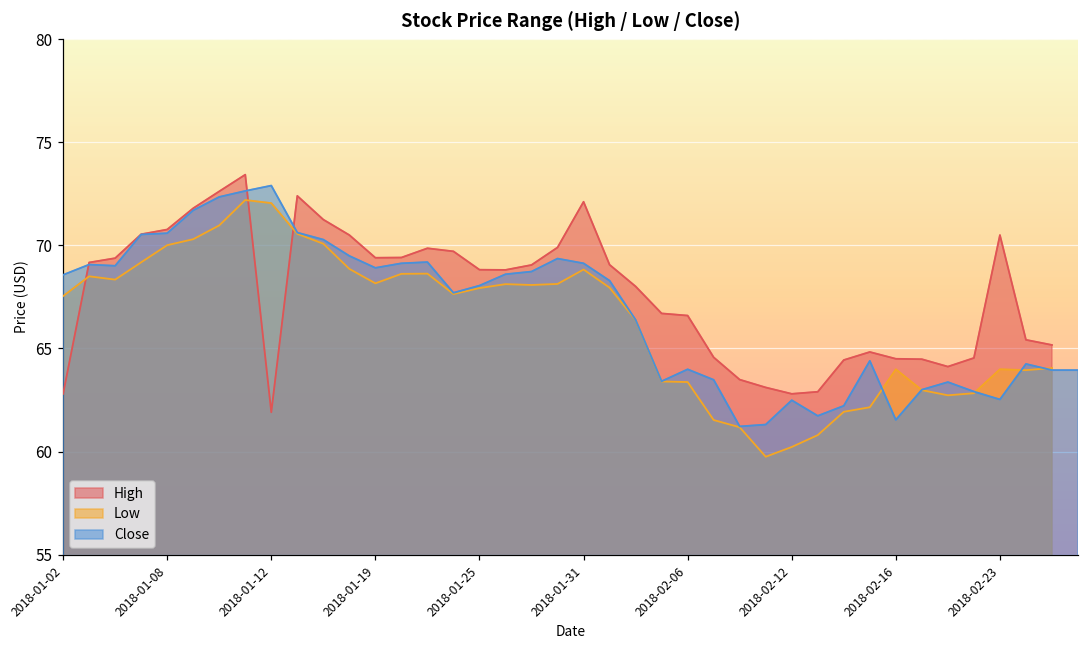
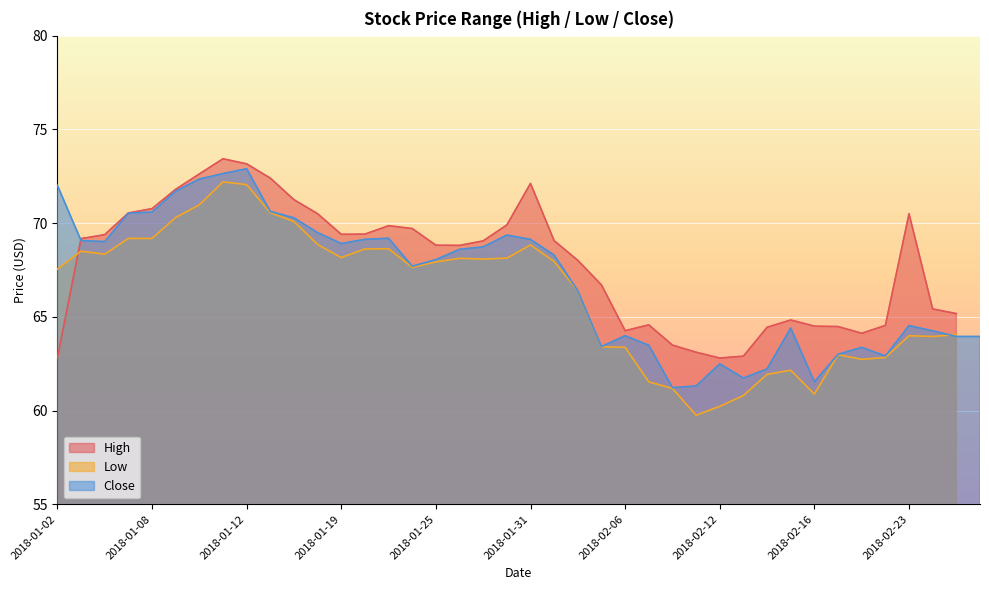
Close, 2018-01-02: 68.6 -> 72.0
Low, 2018-01-08: 70.0 -> 69.2
High, 2018-01-12: 61.9 -> 73.2
High, 2018-02-06: 66.6 -> 64.3
Low, 2018-02-16: 64.0 -> 60.9
Close, 2018-02-23: 62.5 -> 64.5
